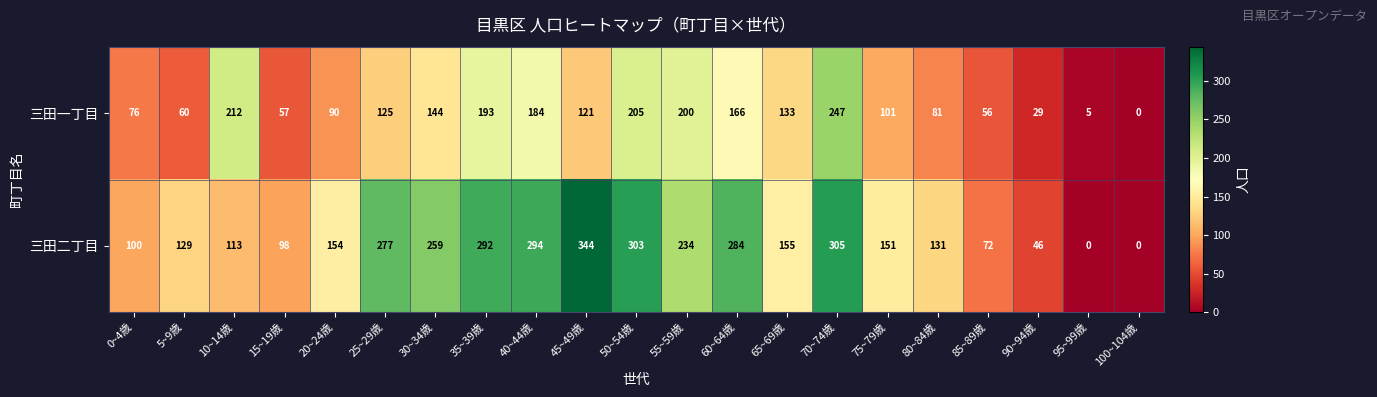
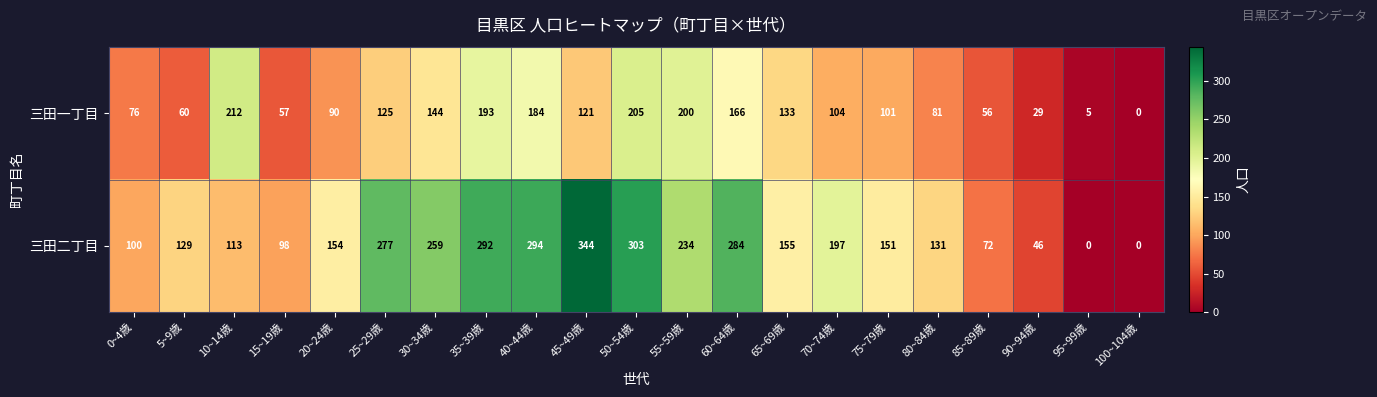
三田一丁目, 70~74歳: 247 -> 104
三田二丁目, 70~74歳: 305 -> 197
